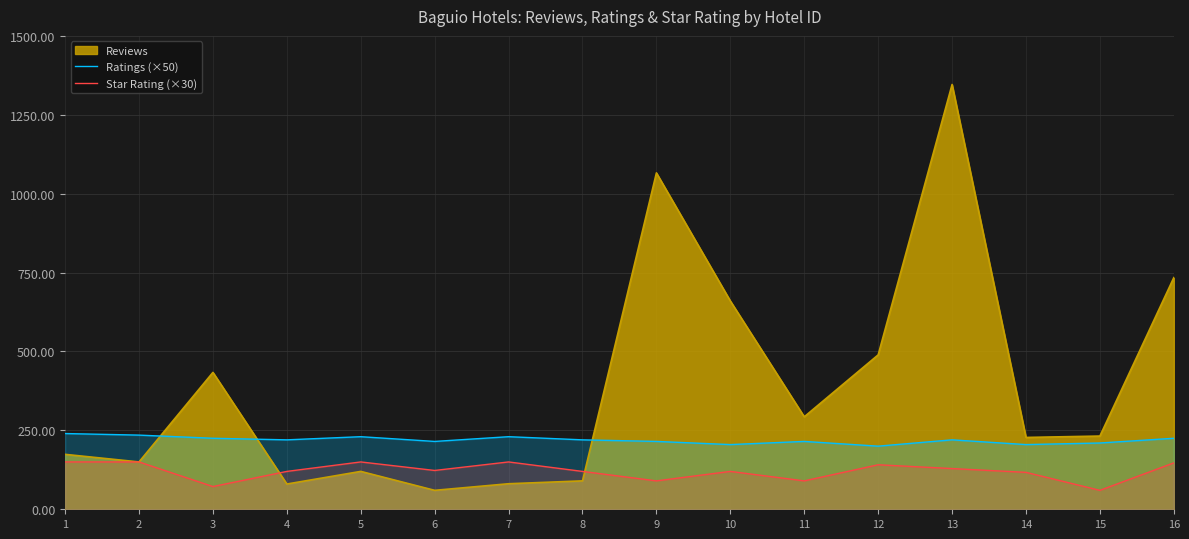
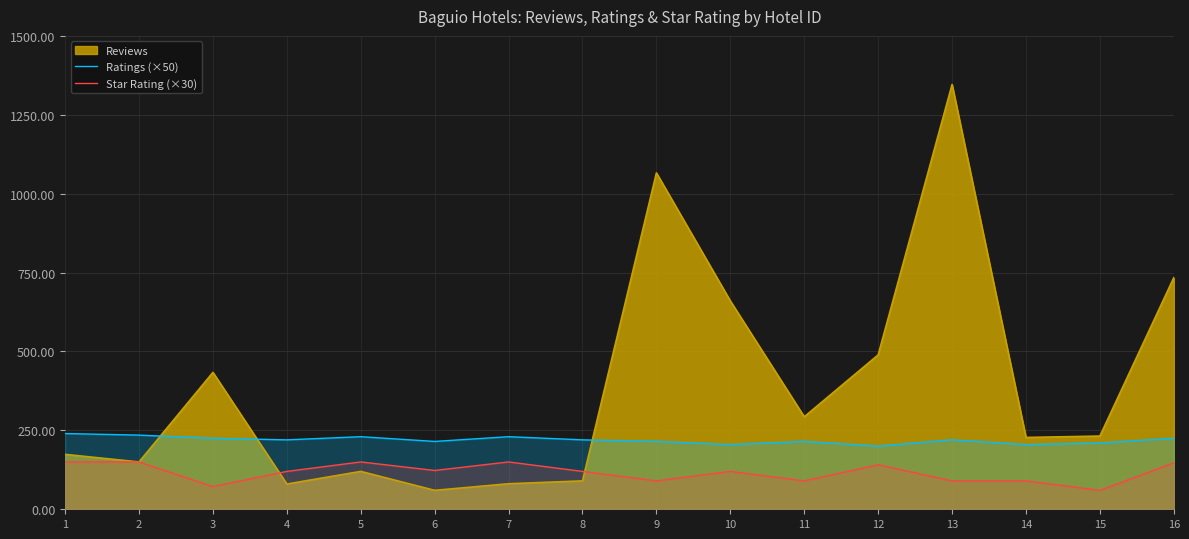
Star Rating (×30), 13: 130 -> 90
Star Rating (×30), 14: 120 -> 90
